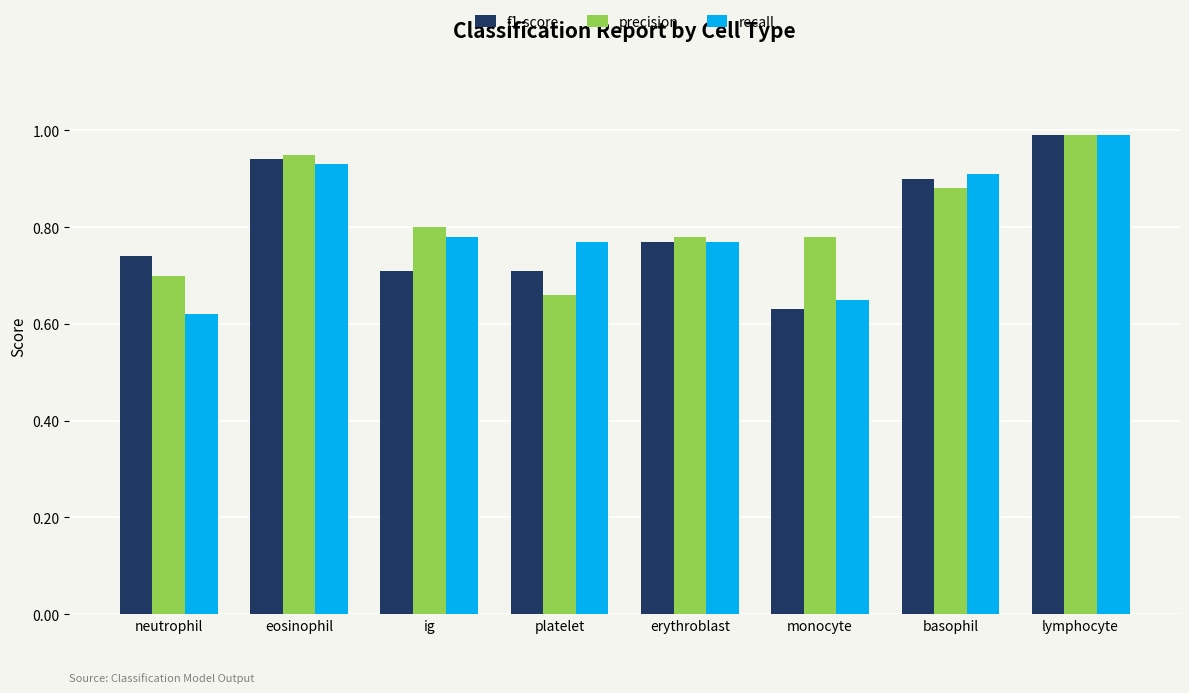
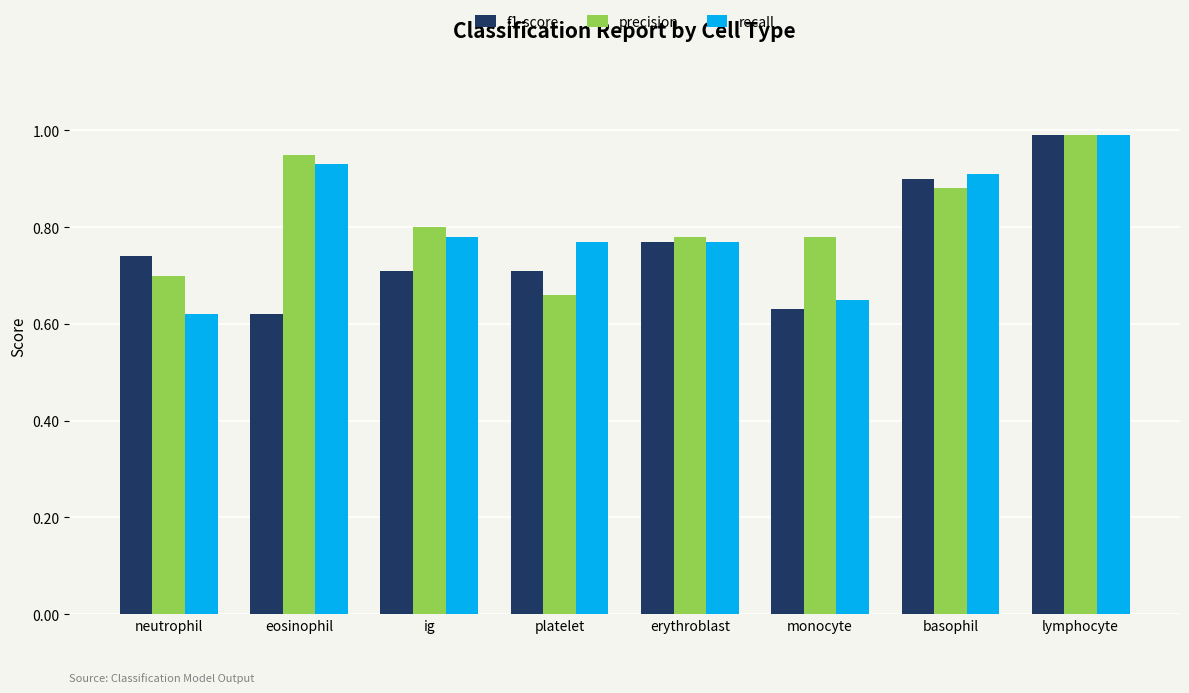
f1-score, eosinophil: 0.94 -> 0.62
